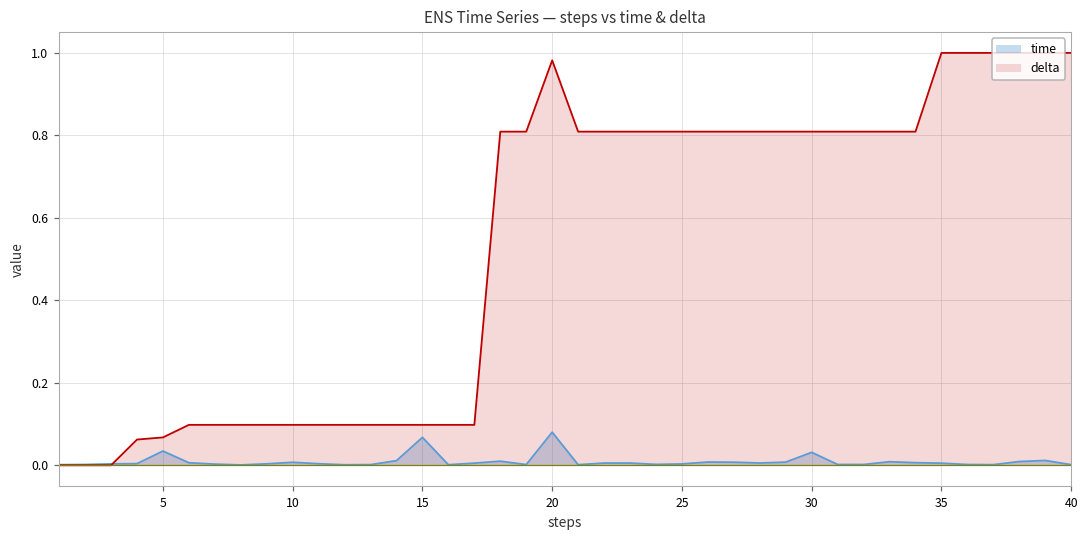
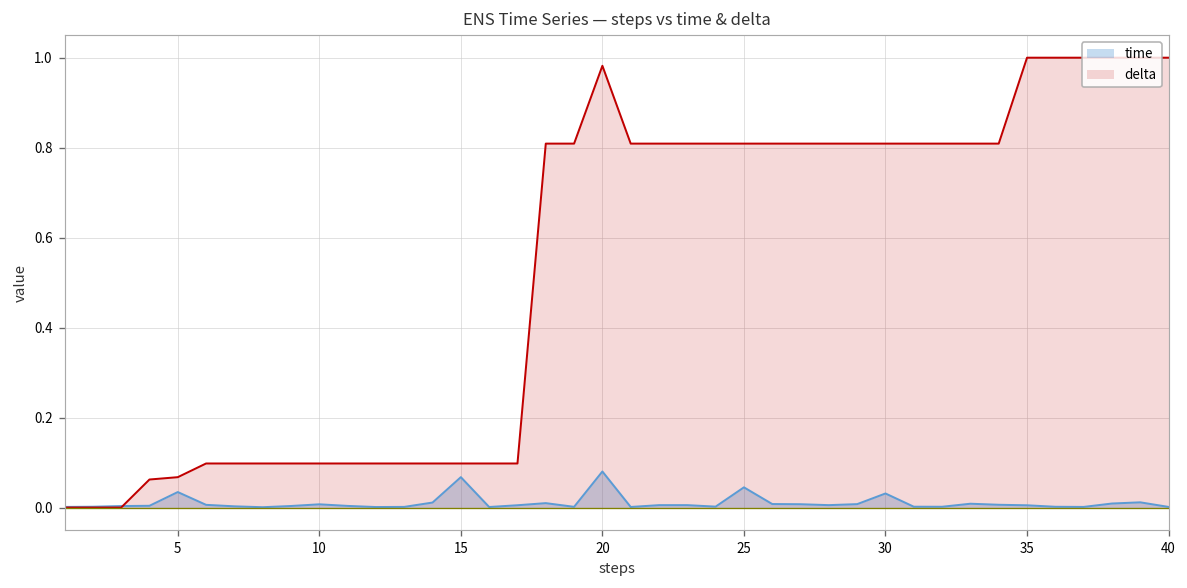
time, 25: 0.00 -> 0.04
